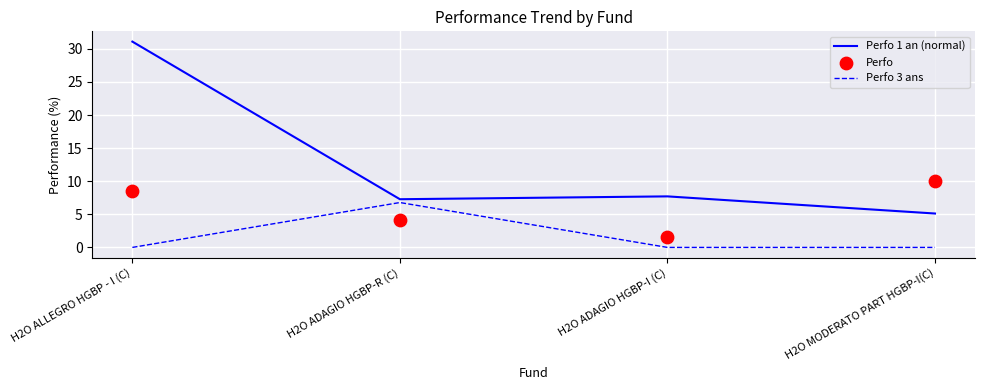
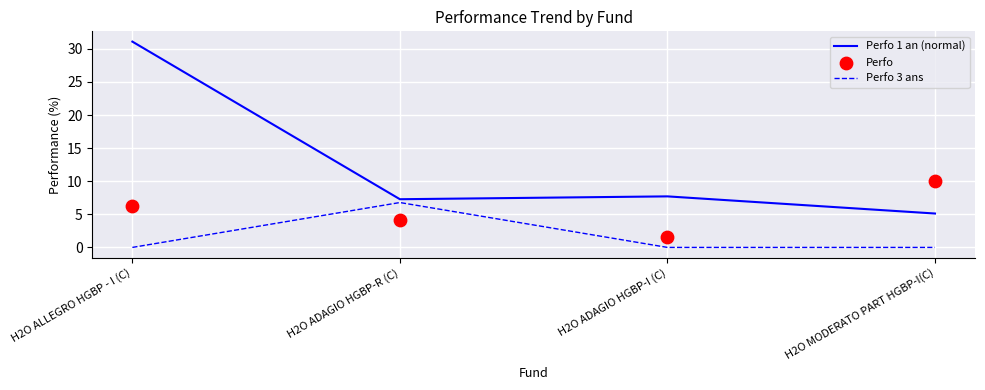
Perfo, H2O ALLEGRO HGBP - I (C): 9 -> 6
